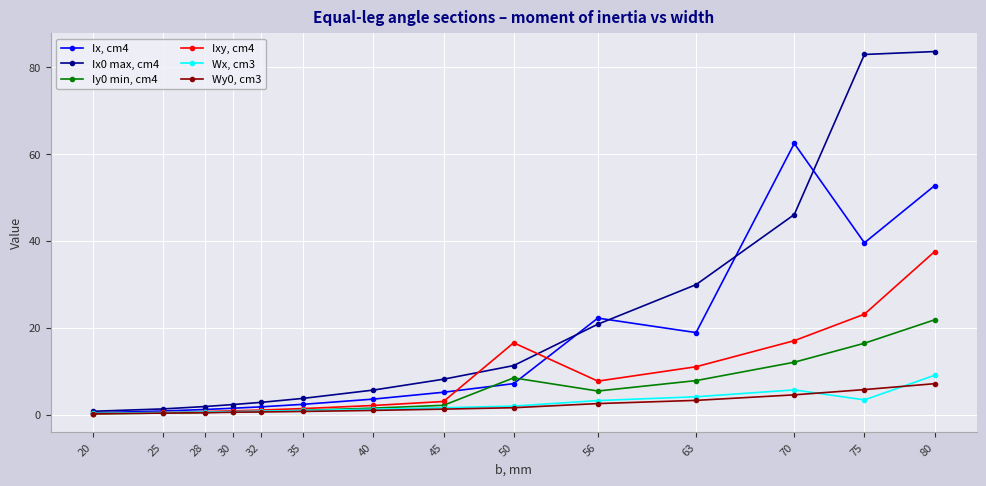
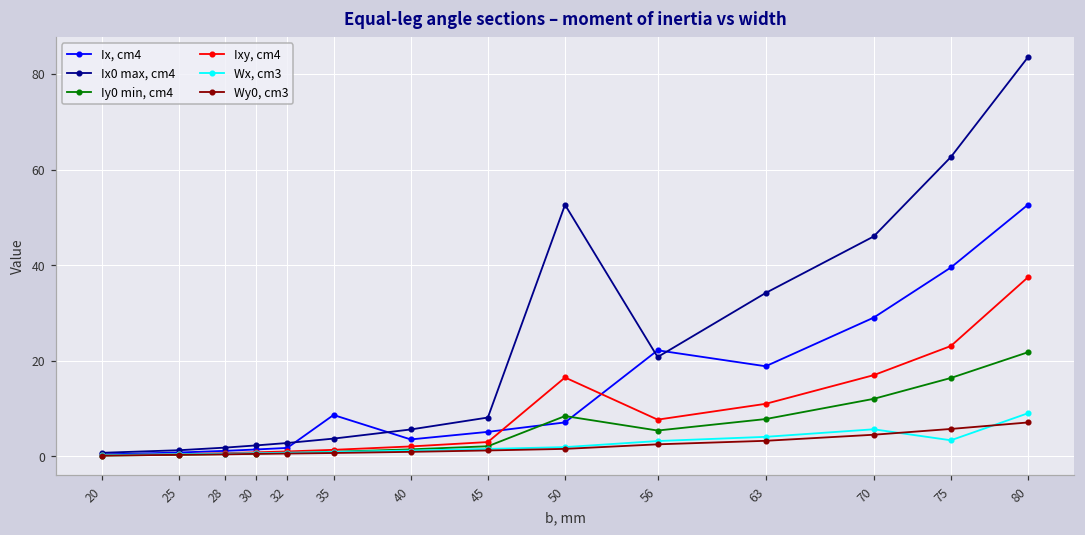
Ix, cm4, 35: 2 -> 9
Ix0 max, cm4, 50: 11 -> 53
Ix0 max, cm4, 63: 30 -> 34
Ix, cm4, 70: 62 -> 29
Ix0 max, cm4, 75: 83 -> 63
